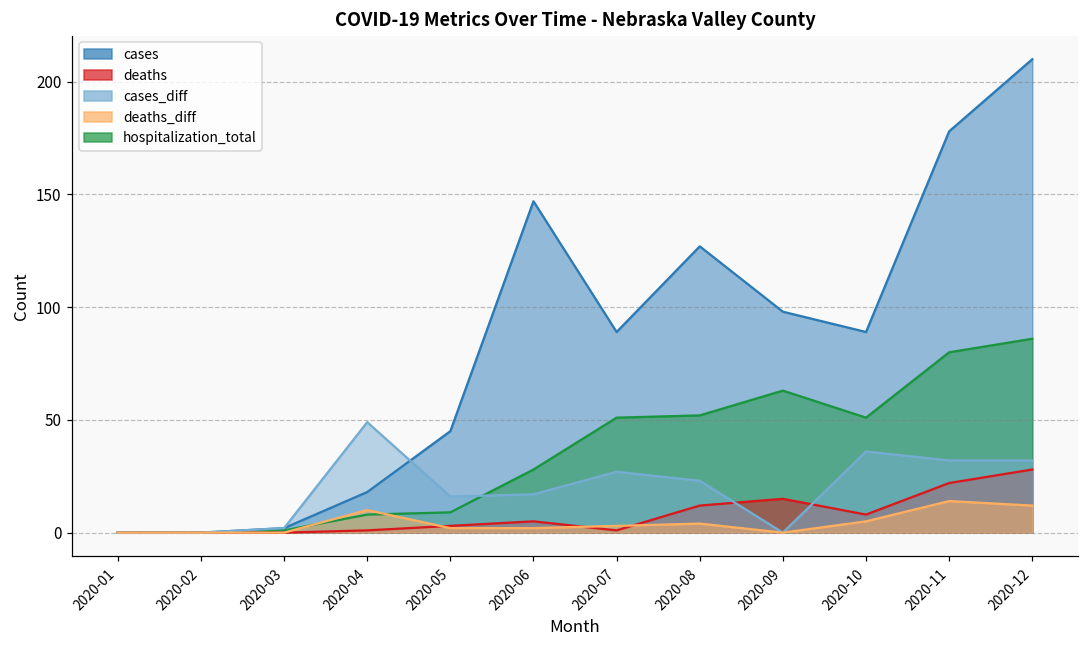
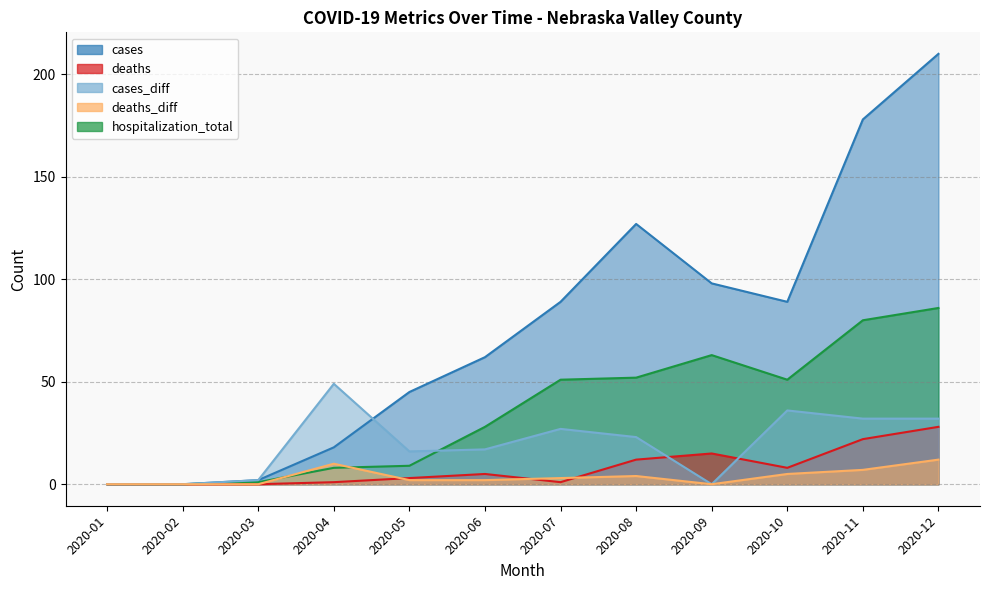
cases, 2020-06: 147 -> 62
deaths_diff, 2020-11: 14 -> 7
